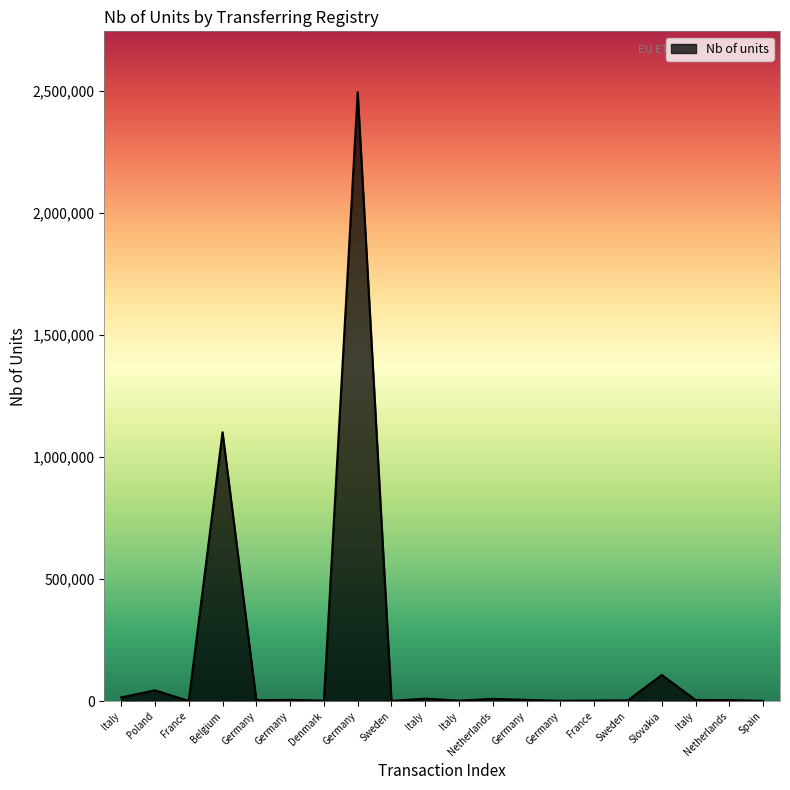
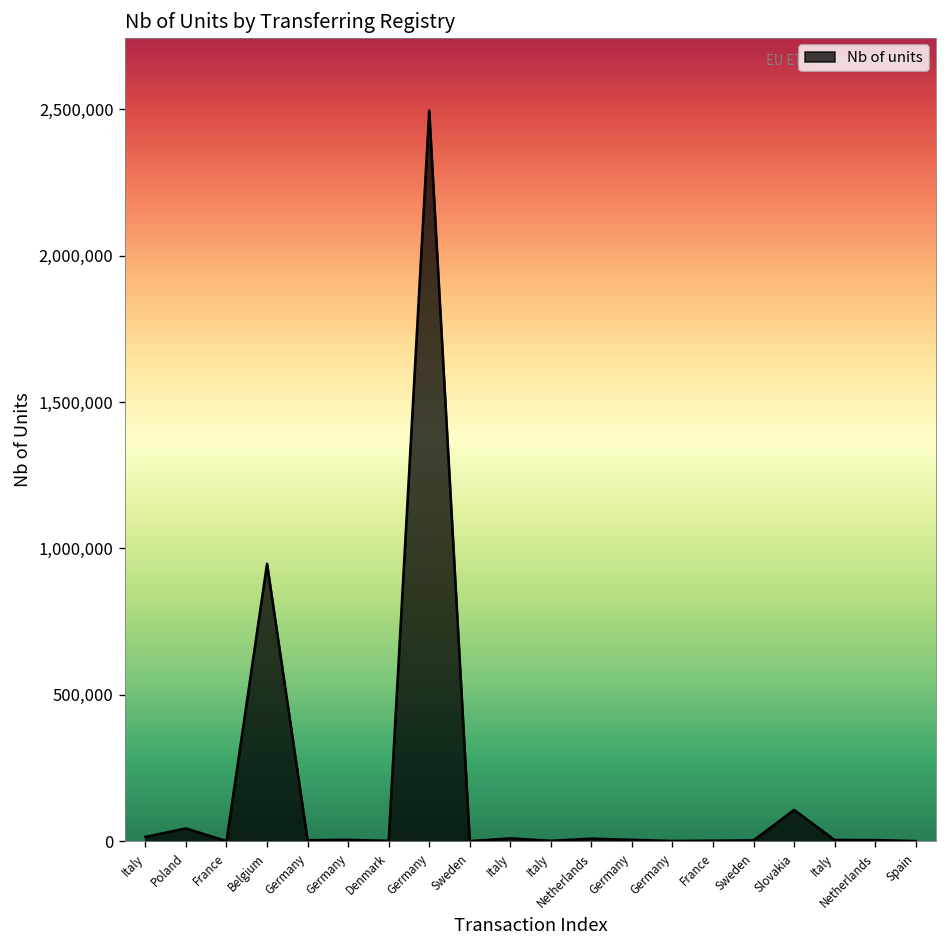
Belgium: 1,100,000 -> 950,000
